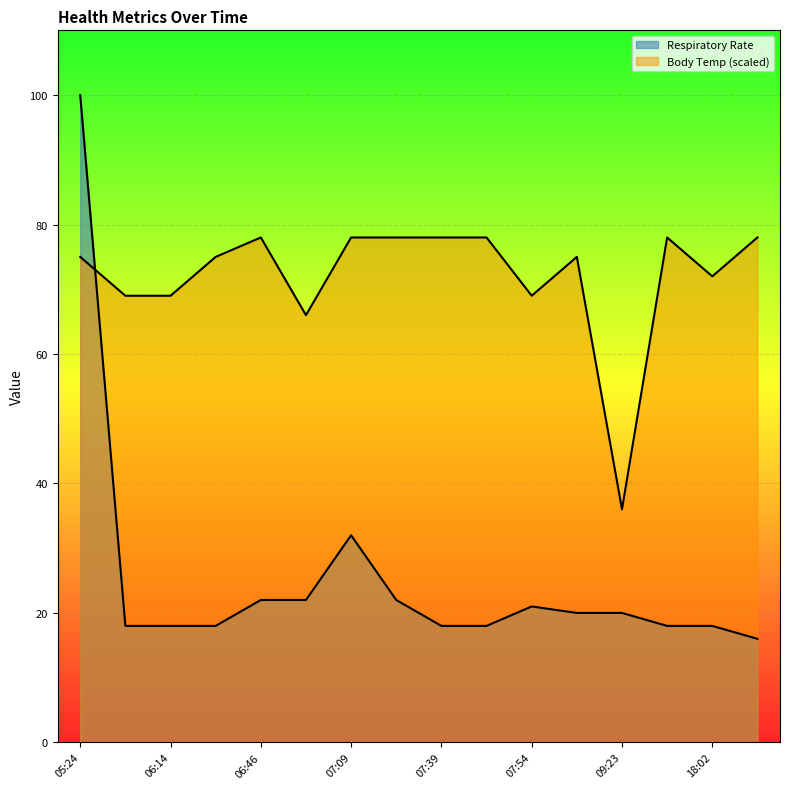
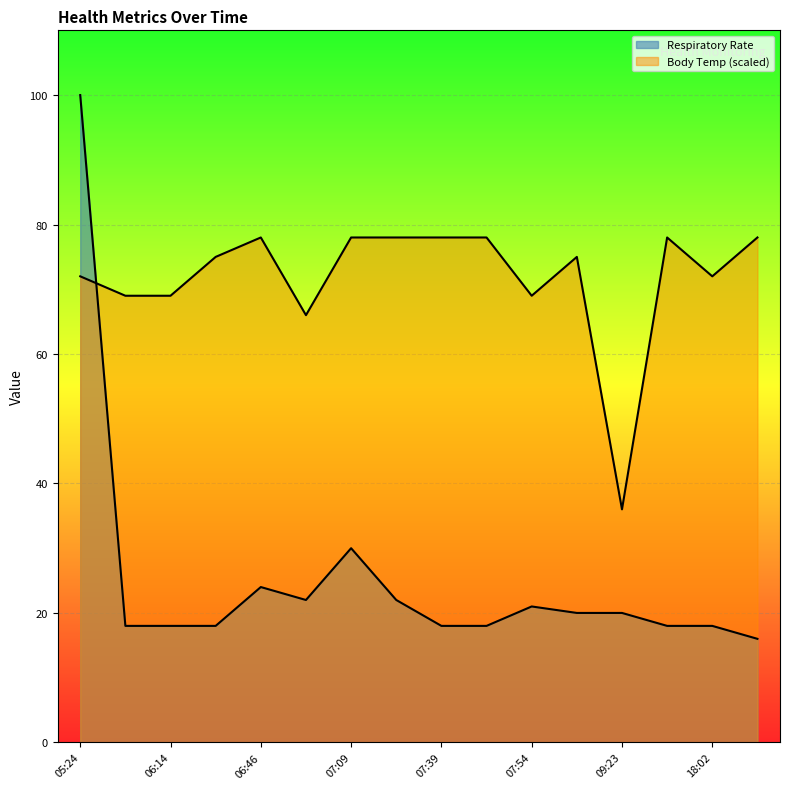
Body Temp (scaled), 05:24: 75 -> 72
Respiratory Rate, 06:46: 22 -> 24
Respiratory Rate, 07:09: 32 -> 30
